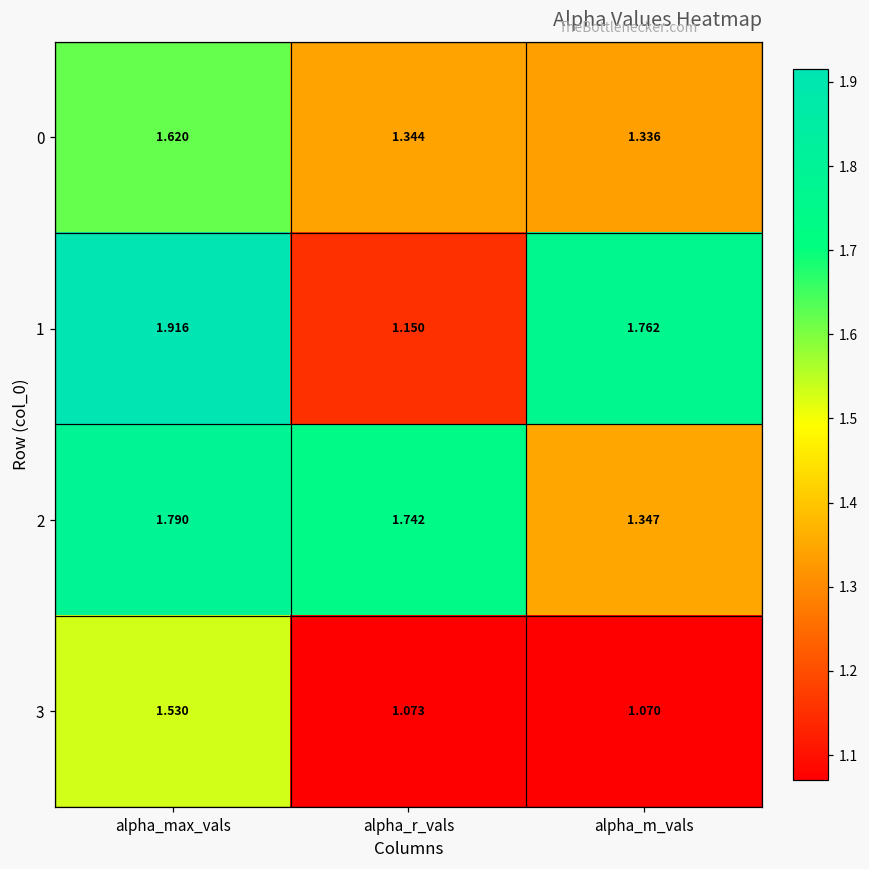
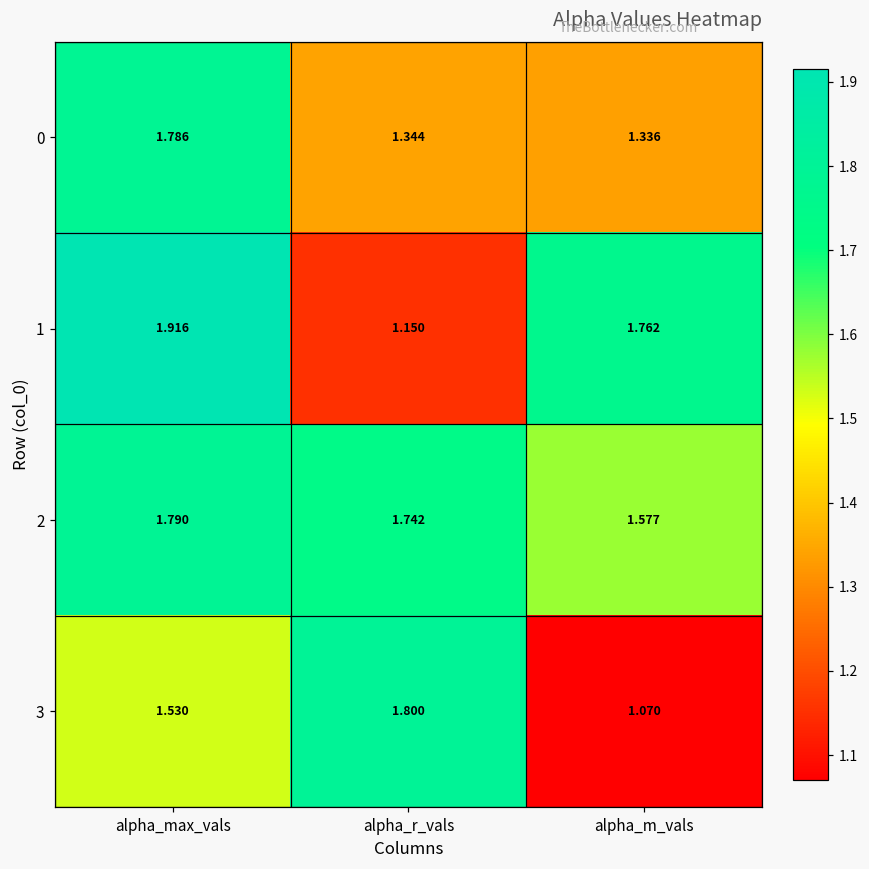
0, alpha_max_vals: 1.620 -> 1.786
2, alpha_m_vals: 1.347 -> 1.577
3, alpha_r_vals: 1.073 -> 1.800
